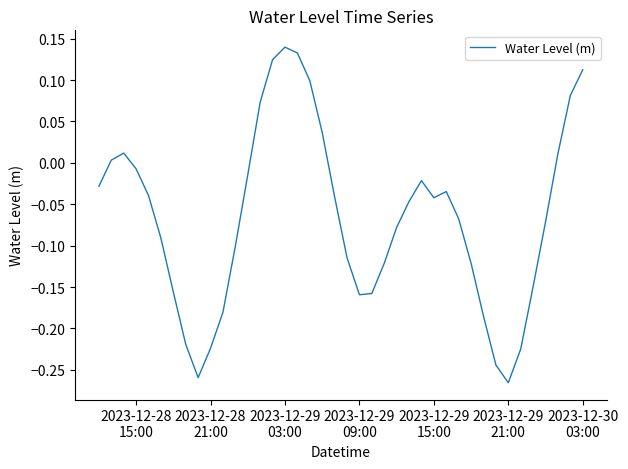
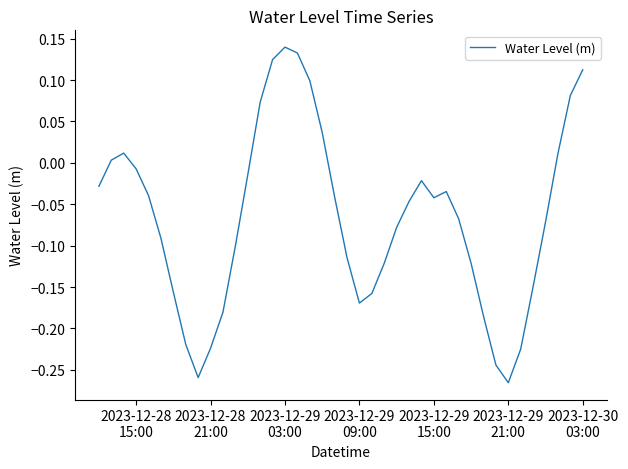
2023-12-29 09:00: -0.16 -> -0.17
